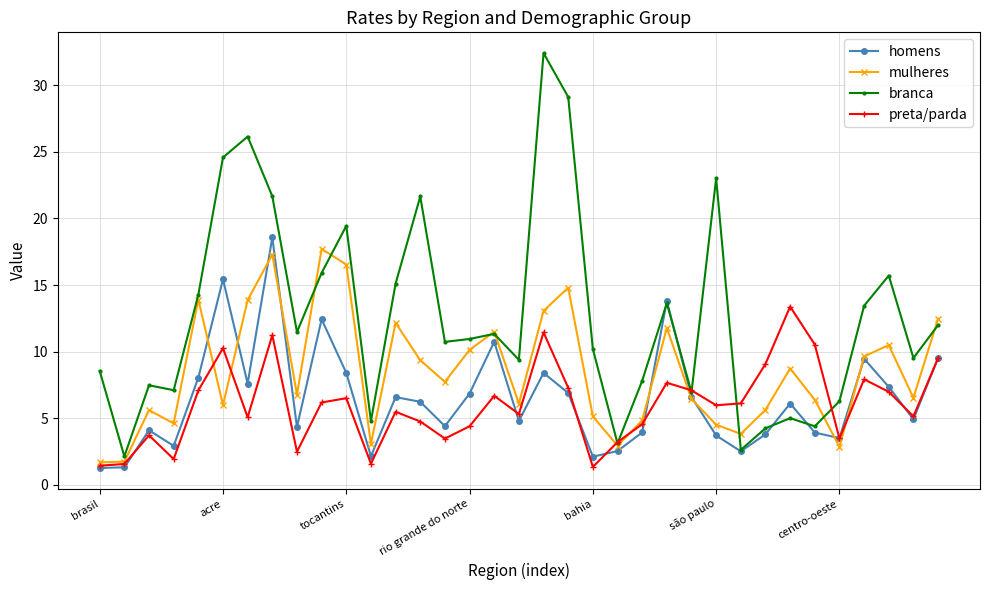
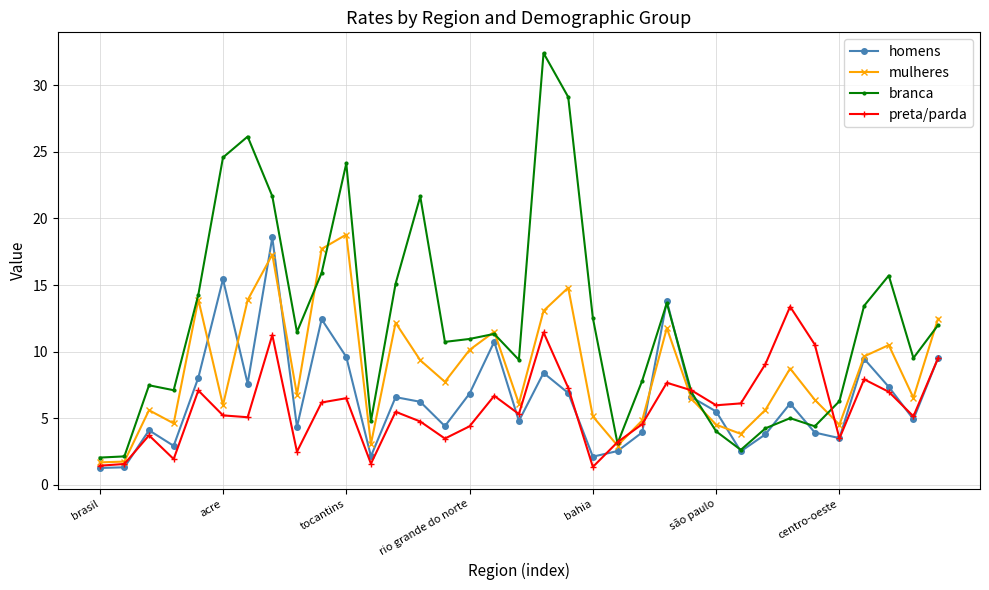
branca, brasil: 8.6 -> 2.0
preta/parda, acre: 10.3 -> 5.2
homens, tocantins: 8.4 -> 9.6
mulheres, tocantins: 16.5 -> 18.8
branca, tocantins: 19.4 -> 24.1
branca, bahia: 10.2 -> 12.5
homens, são paulo: 3.7 -> 5.5
branca, são paulo: 23.0 -> 4.0
mulheres, centro-oeste: 2.9 -> 4.5
